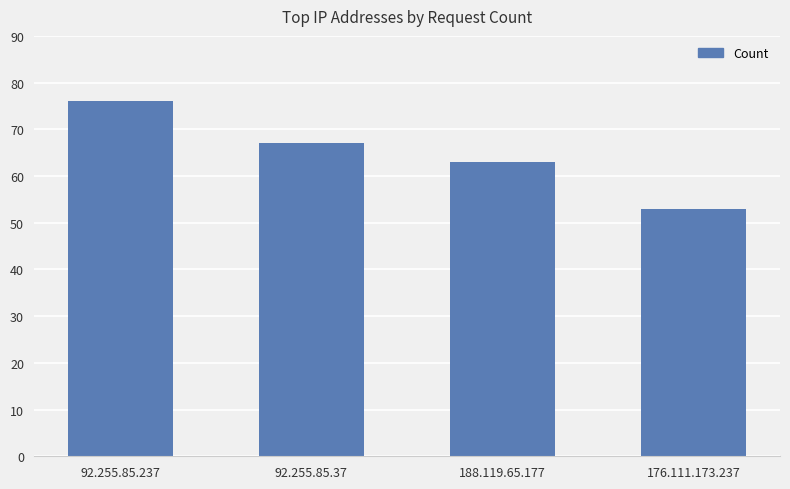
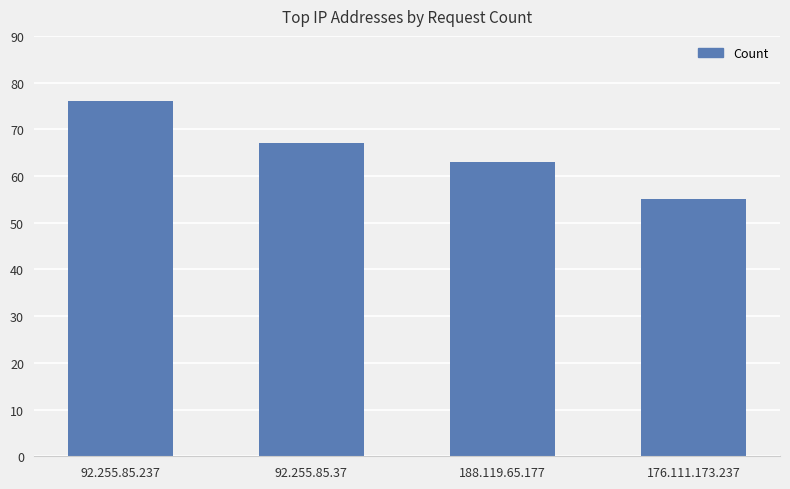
176.111.173.237: 53 -> 55
